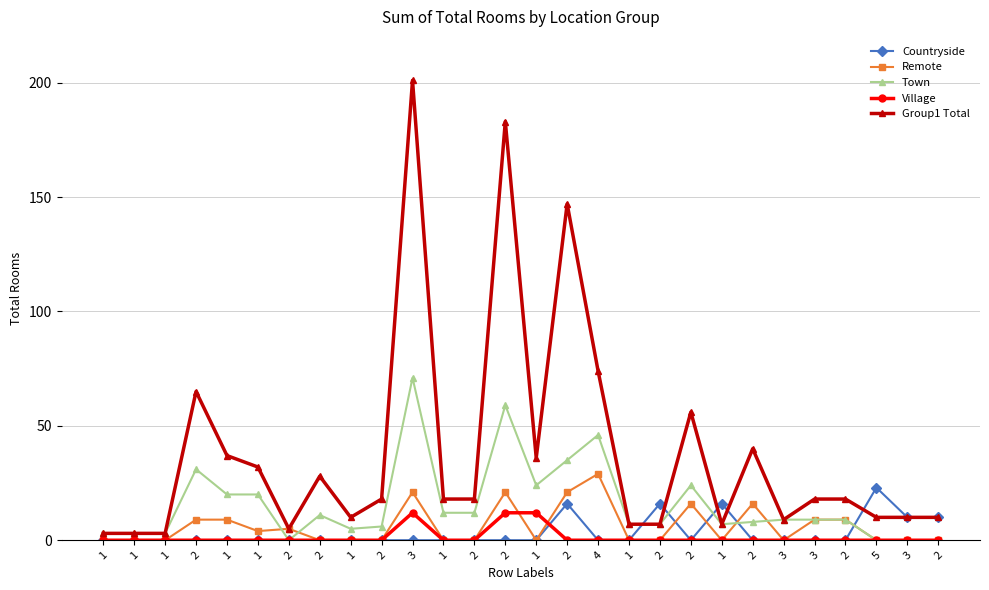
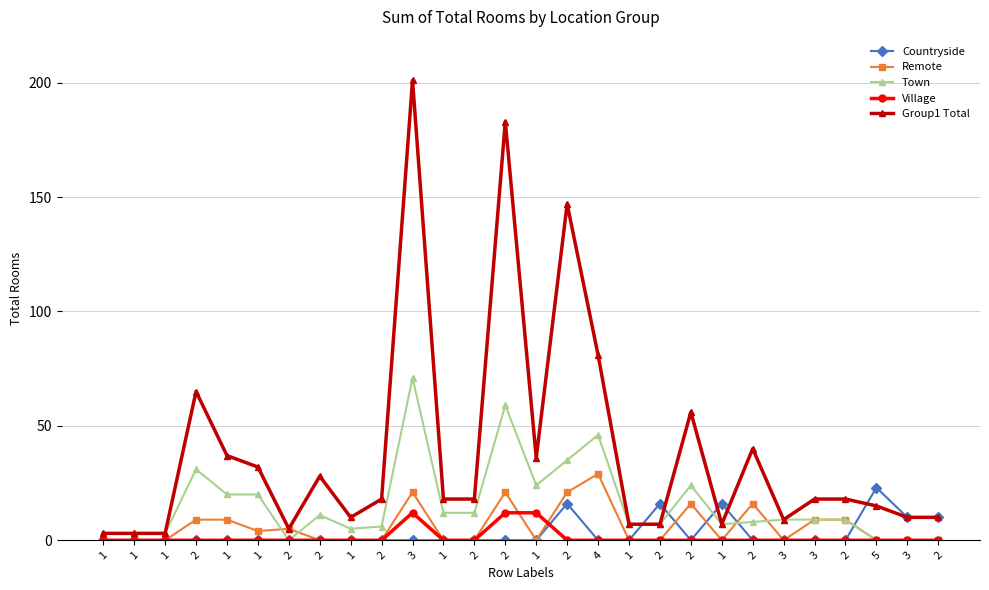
Group1 Total, 4: 74 -> 81
Group1 Total, 5: 10 -> 15
